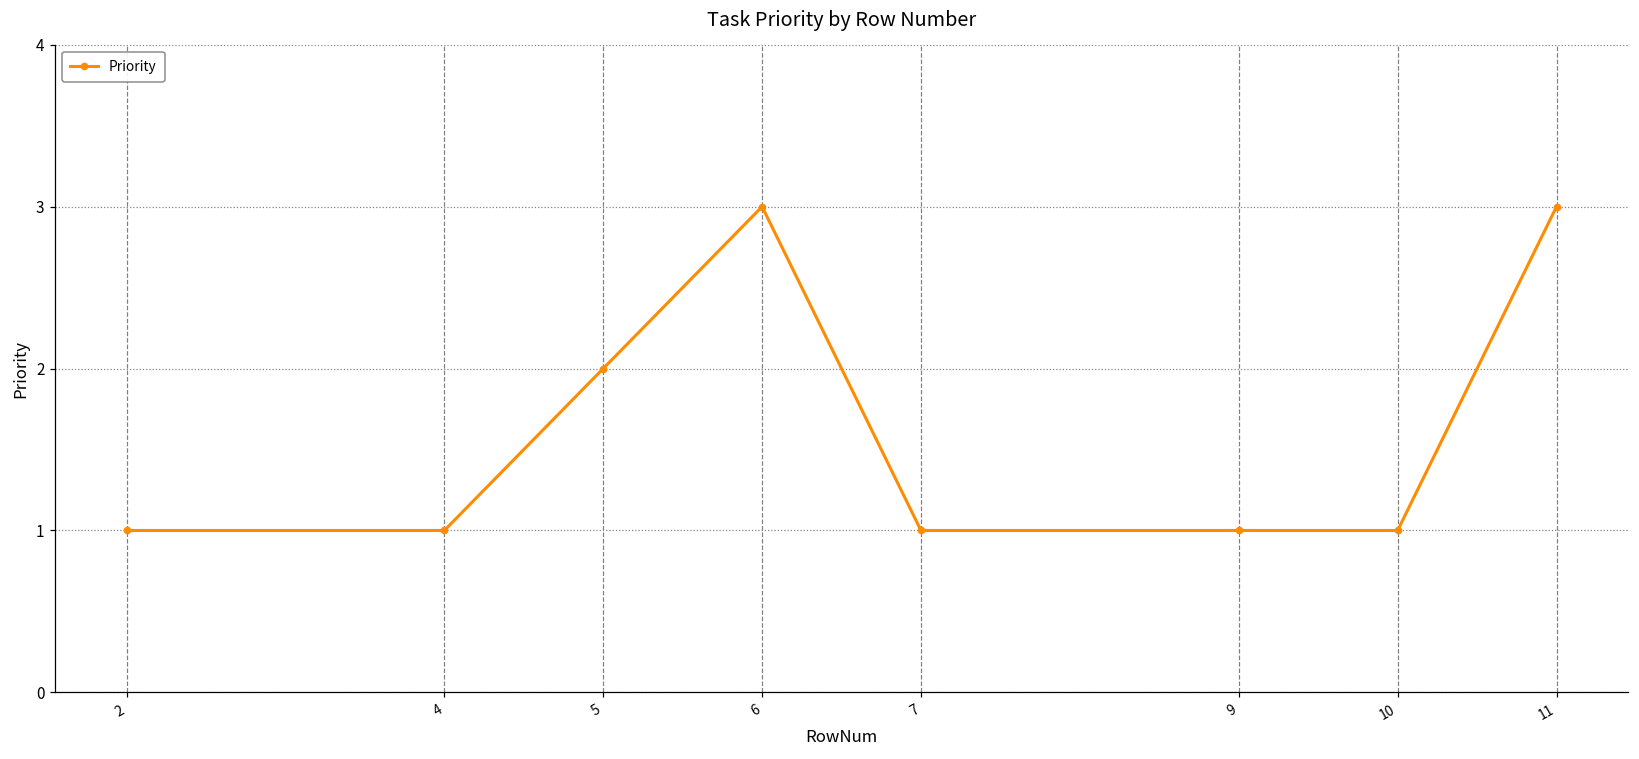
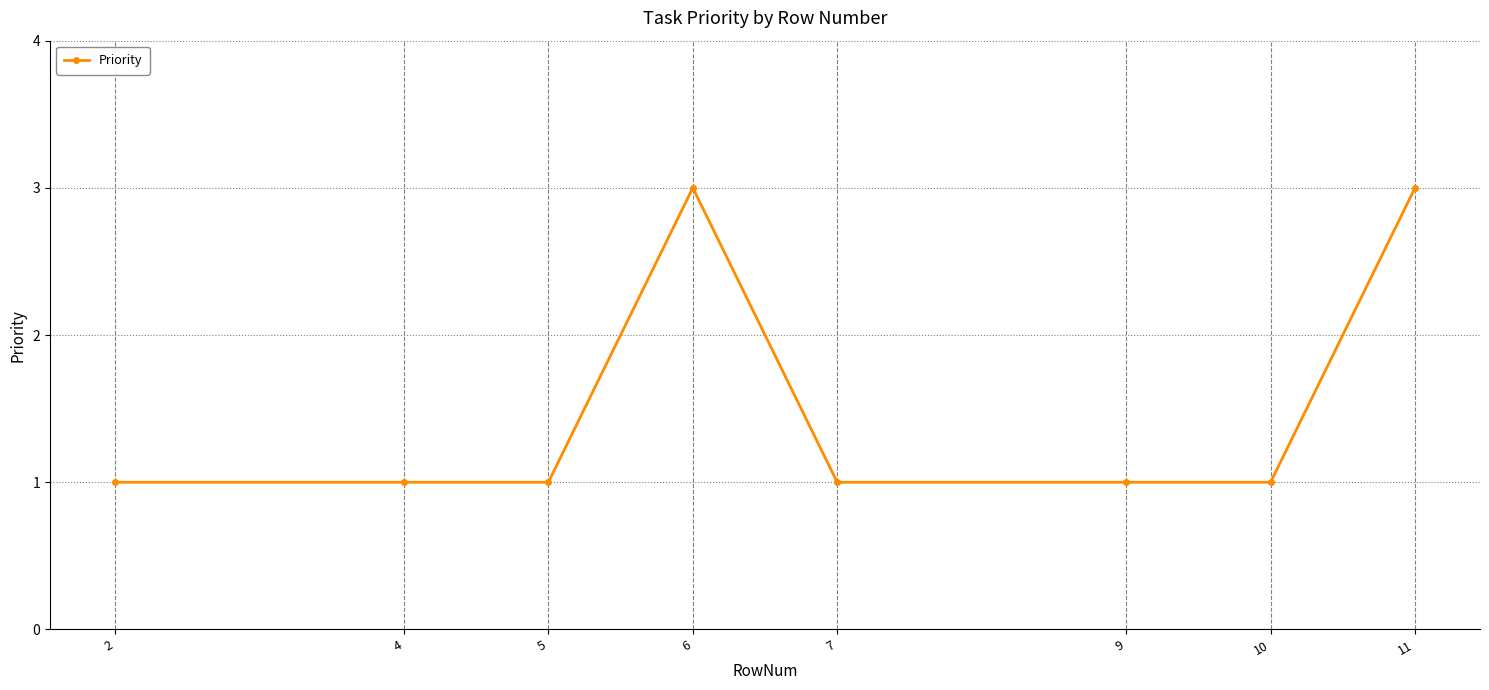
5: 2 -> 1
